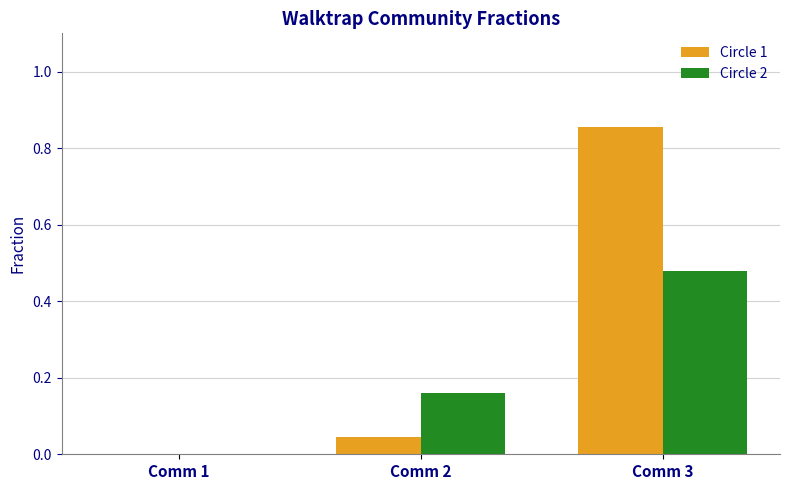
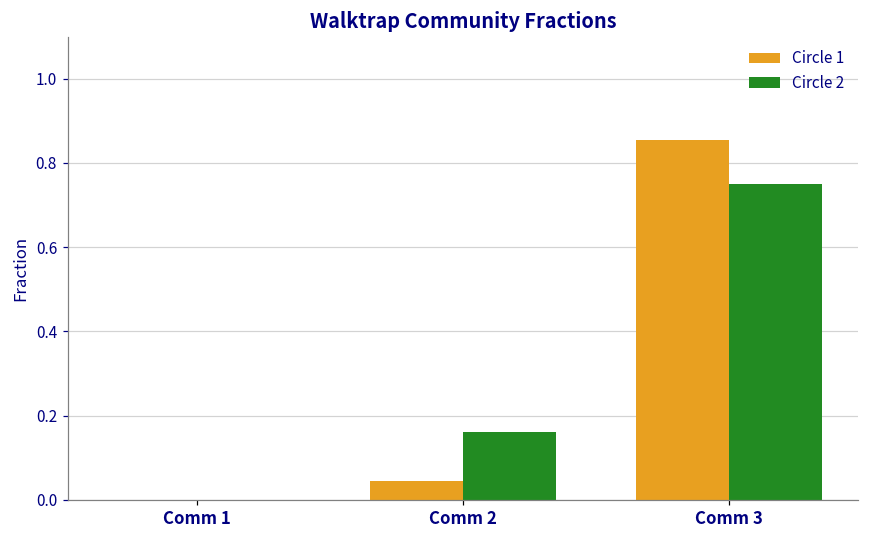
Circle 2, Comm 3: 0.48 -> 0.75
